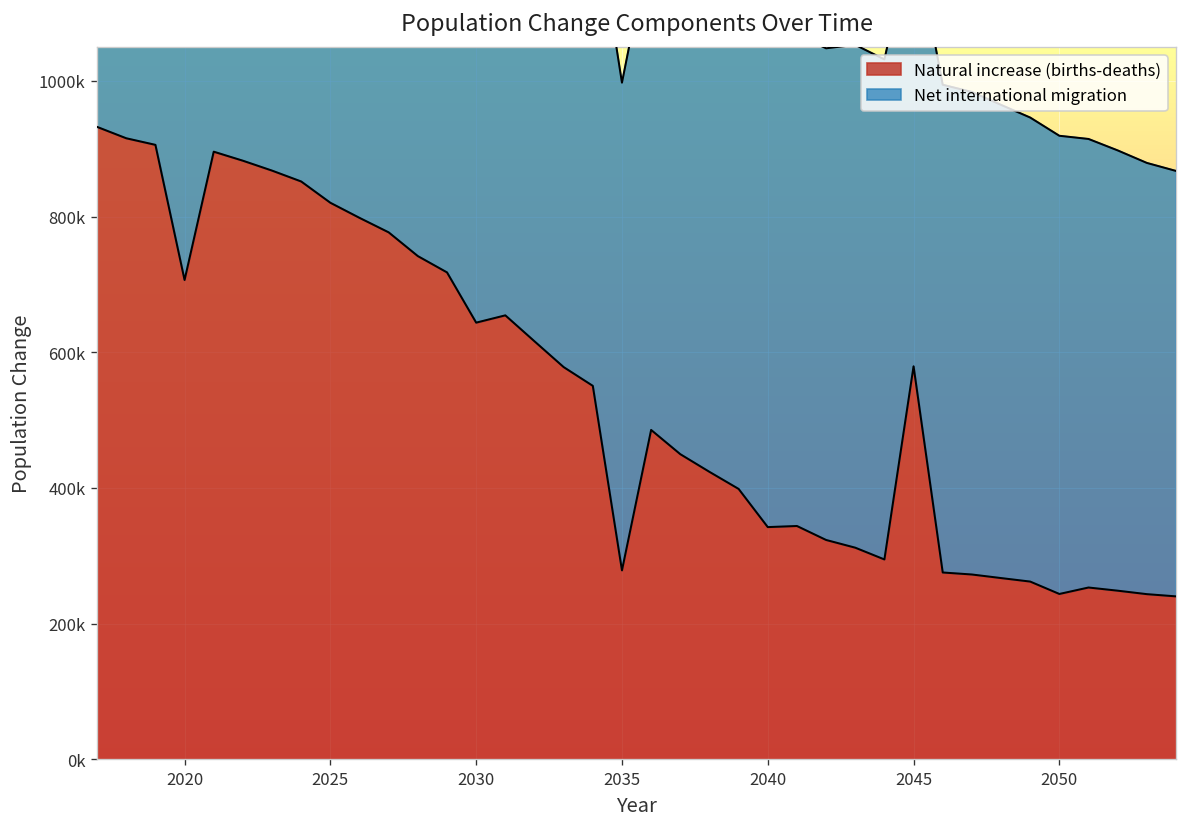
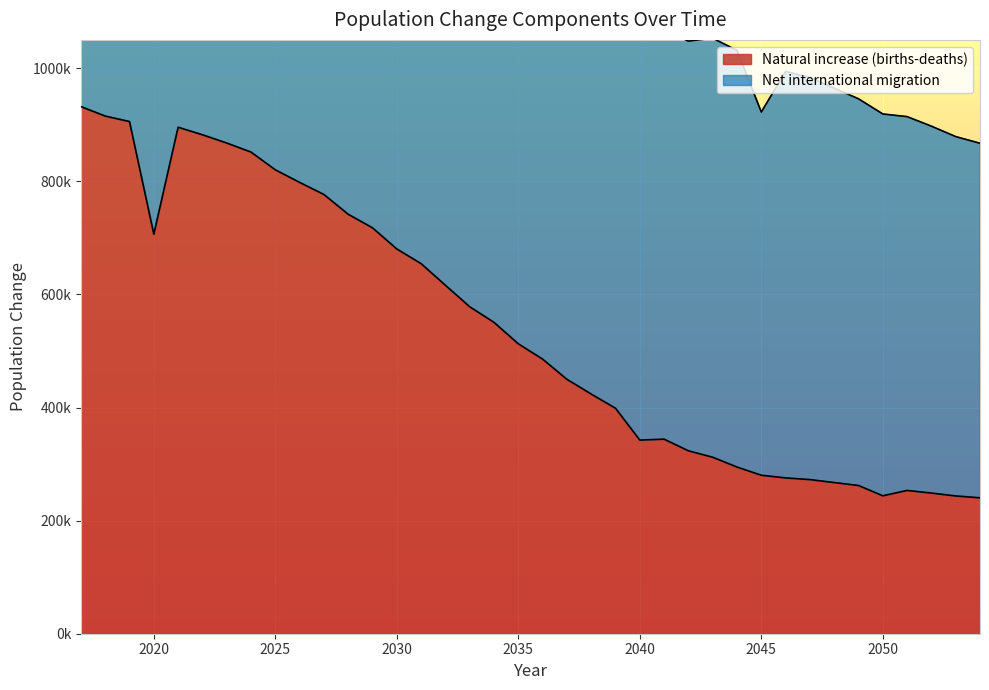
Natural increase (births-deaths), 2030: 640000 -> 680000
Natural increase (births-deaths), 2035: 280000 -> 510000
Natural increase (births-deaths), 2045: 580000 -> 280000
